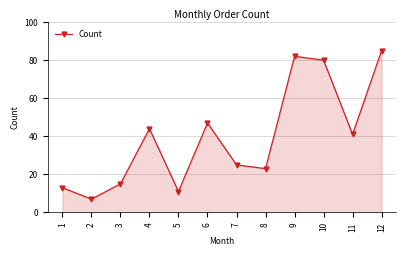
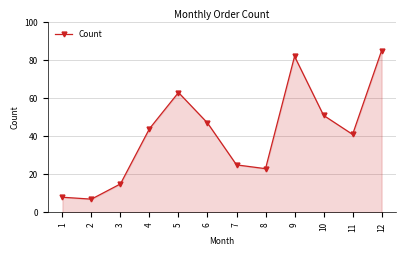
1: 13 -> 8
5: 11 -> 63
10: 80 -> 51
